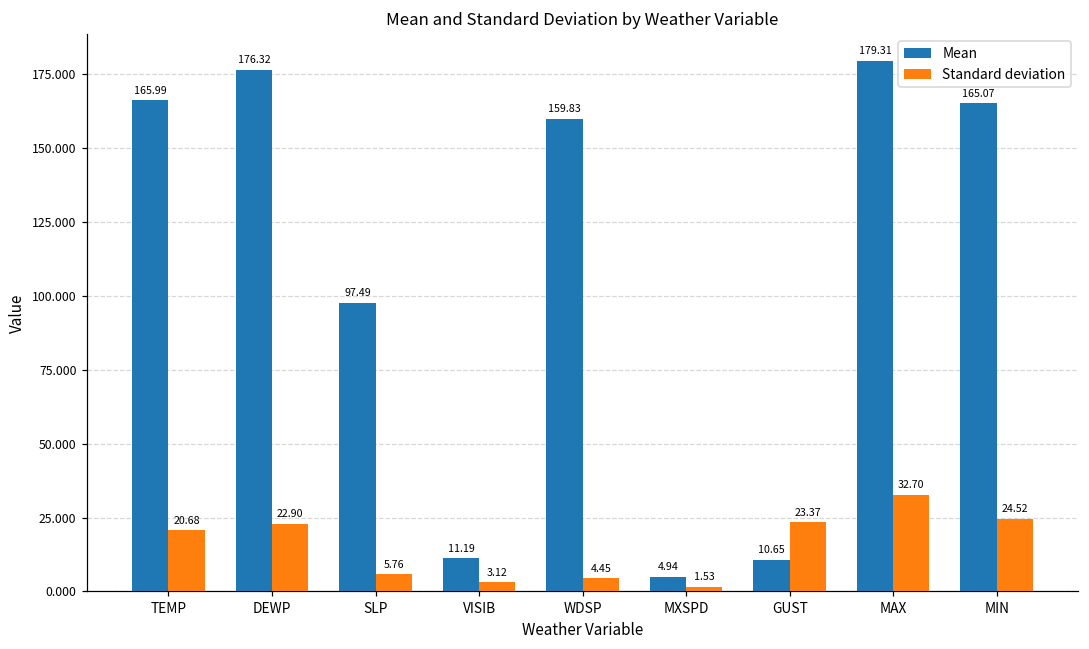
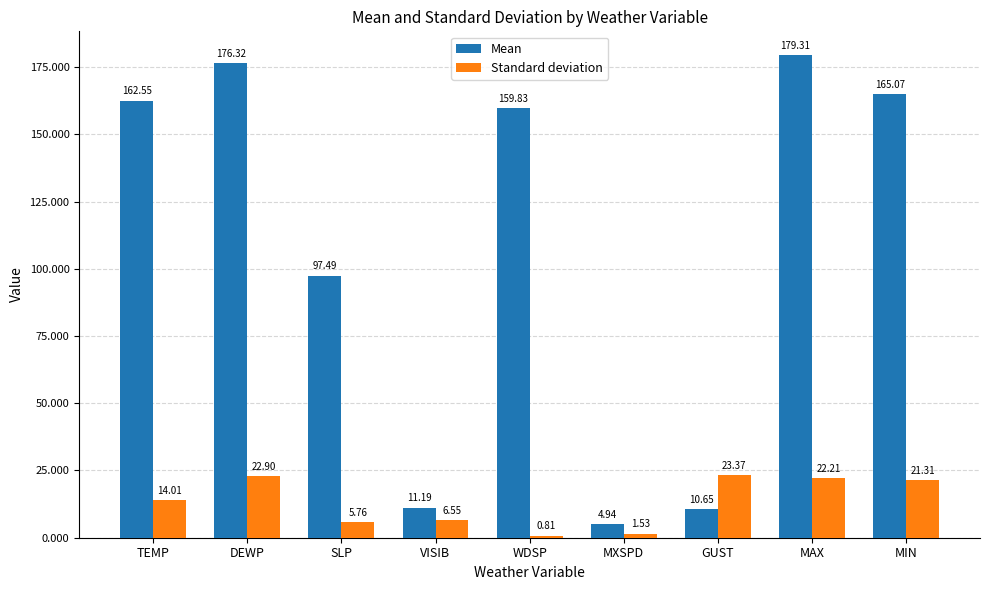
Mean, TEMP: 165.99 -> 162.55
Standard deviation, TEMP: 20.68 -> 14.01
Standard deviation, VISIB: 3.12 -> 6.55
Standard deviation, WDSP: 4.45 -> 0.81
Standard deviation, MAX: 32.70 -> 22.21
Standard deviation, MIN: 24.52 -> 21.31
